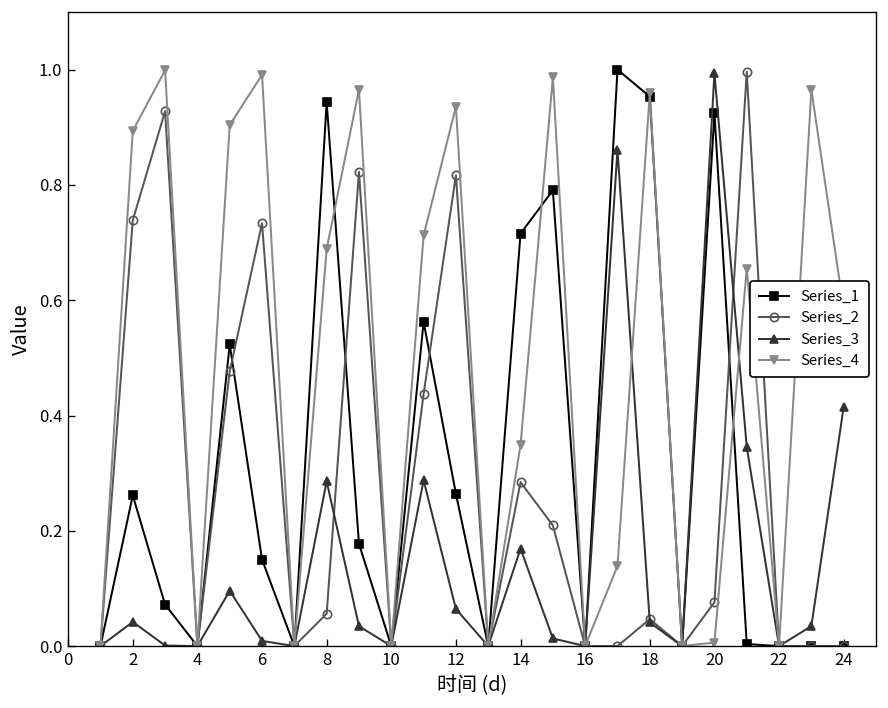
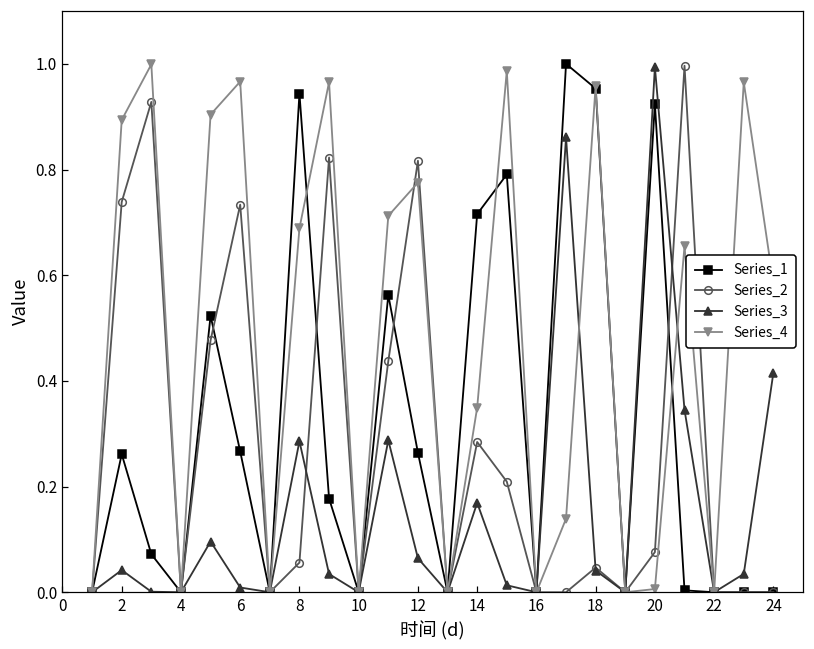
Series_1, 6: 0.15 -> 0.27
Series_4, 6: 0.99 -> 0.97
Series_4, 12: 0.94 -> 0.78
